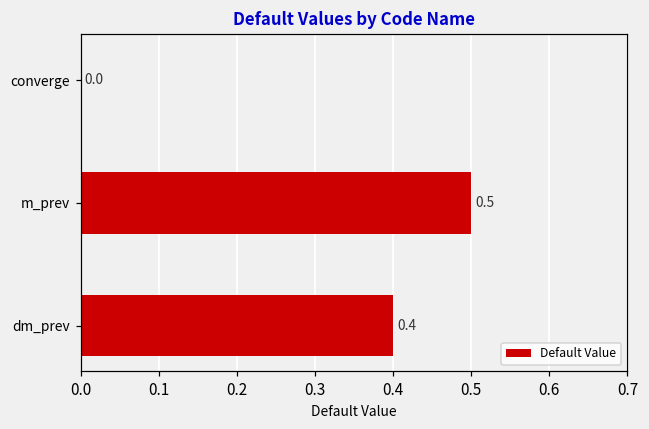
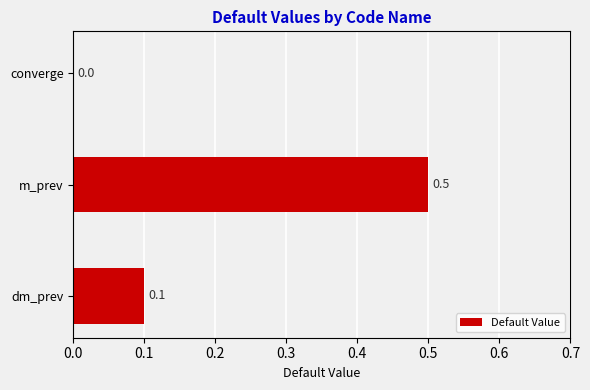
dm_prev: 0.4 -> 0.1
